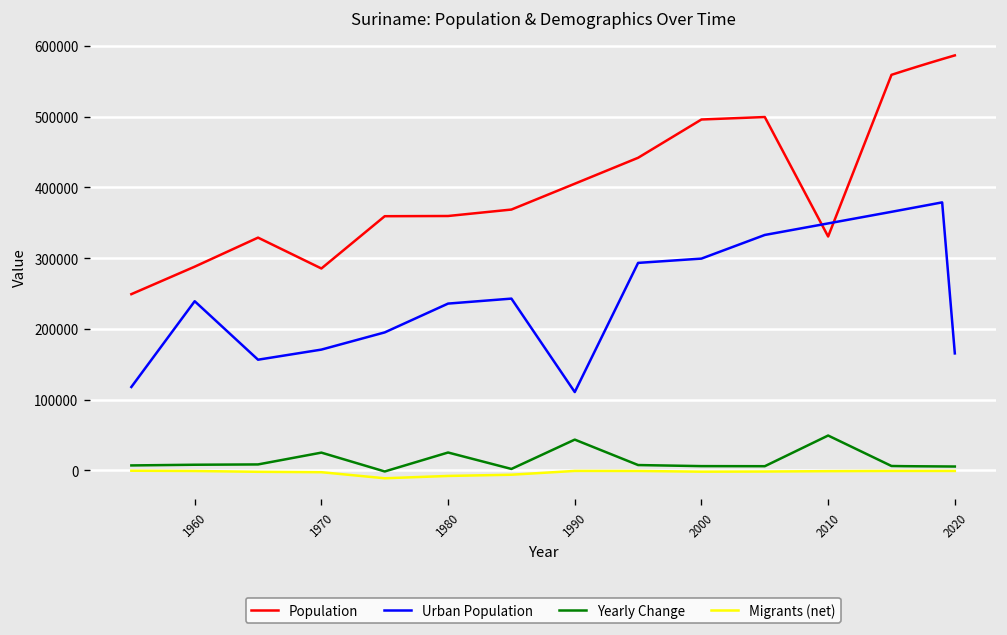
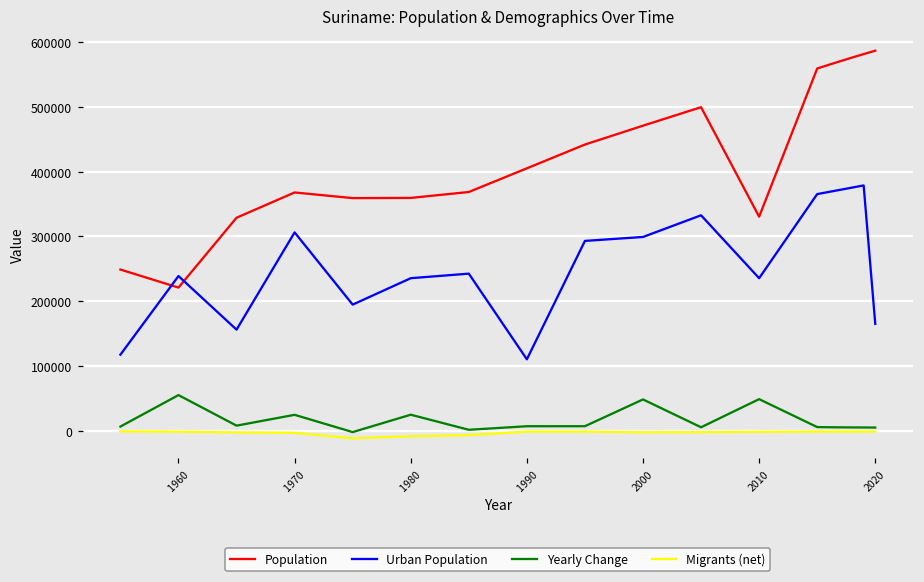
Population, 1960: 290000 -> 220000
Yearly Change, 1960: 10000 -> 60000
Population, 1970: 290000 -> 370000
Urban Population, 1970: 170000 -> 310000
Yearly Change, 1990: 40000 -> 10000
Population, 2000: 500000 -> 470000
Yearly Change, 2000: 10000 -> 50000
Urban Population, 2010: 350000 -> 240000
